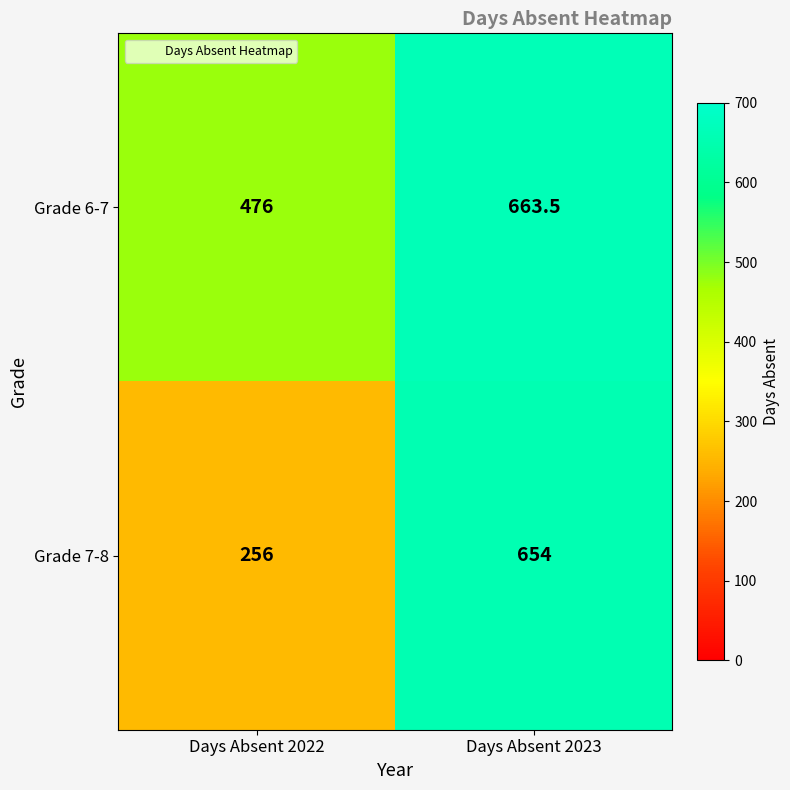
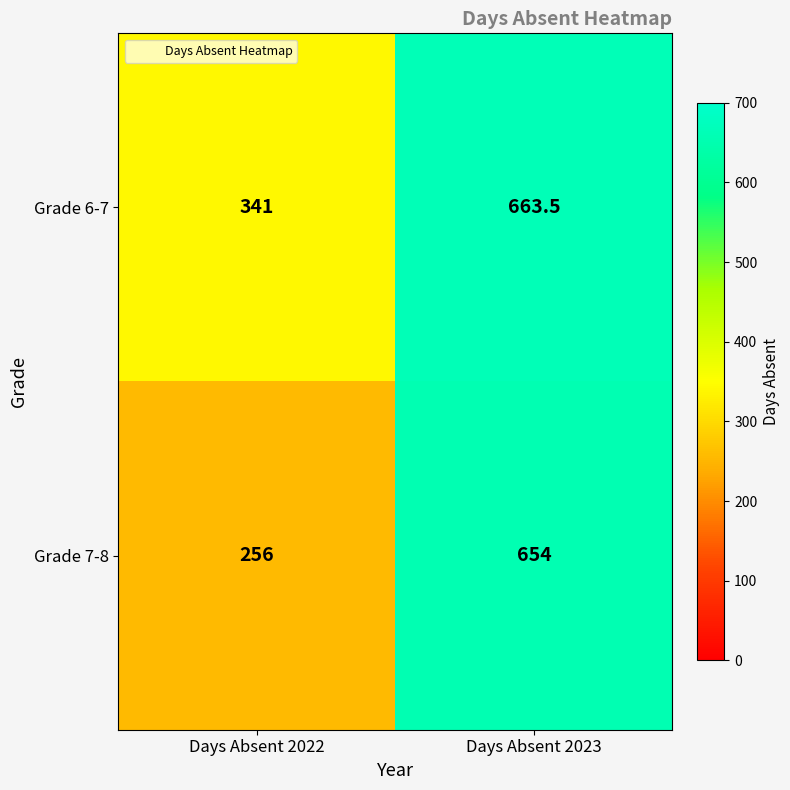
Grade 6-7, Days Absent 2022: 476 -> 341
